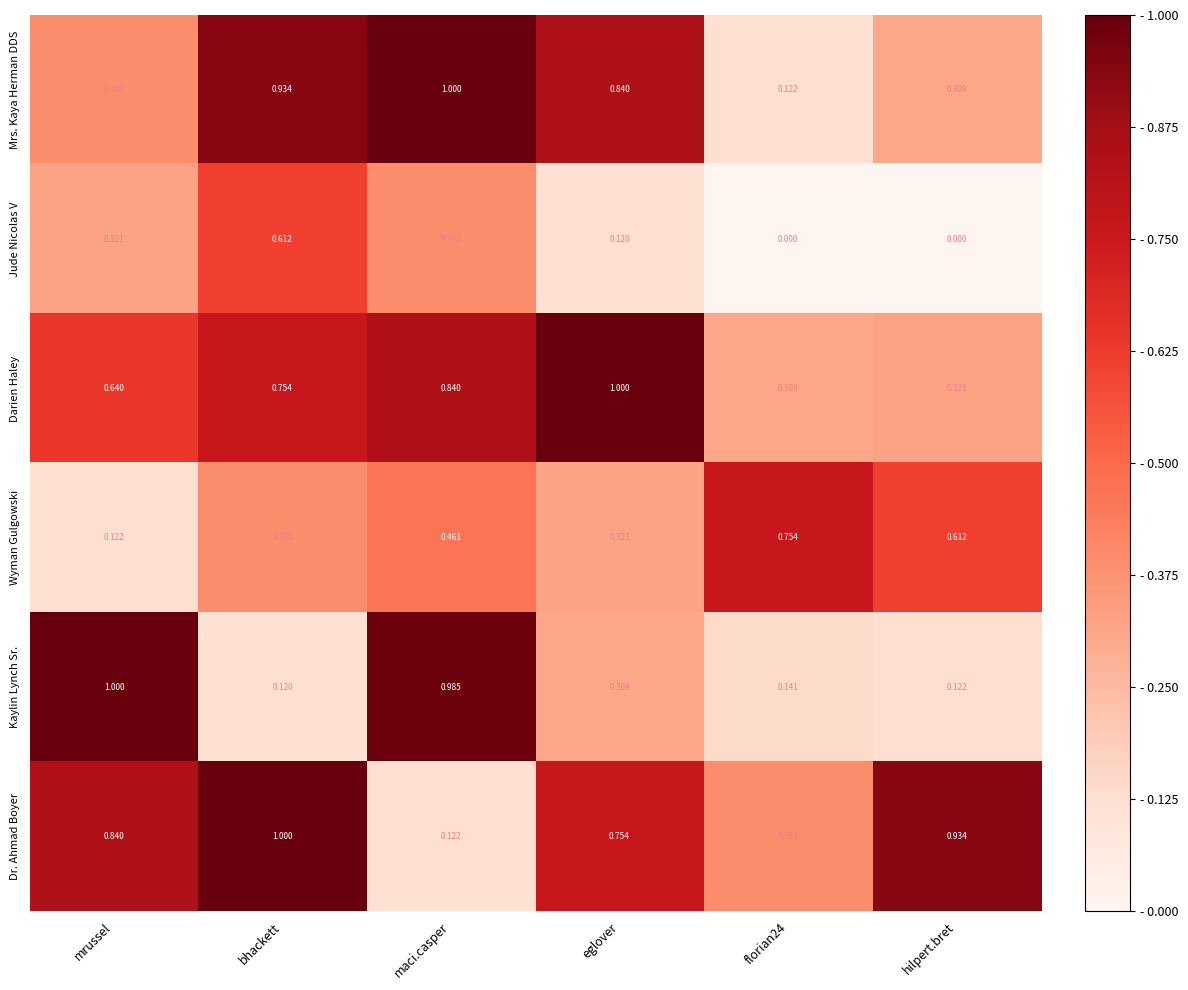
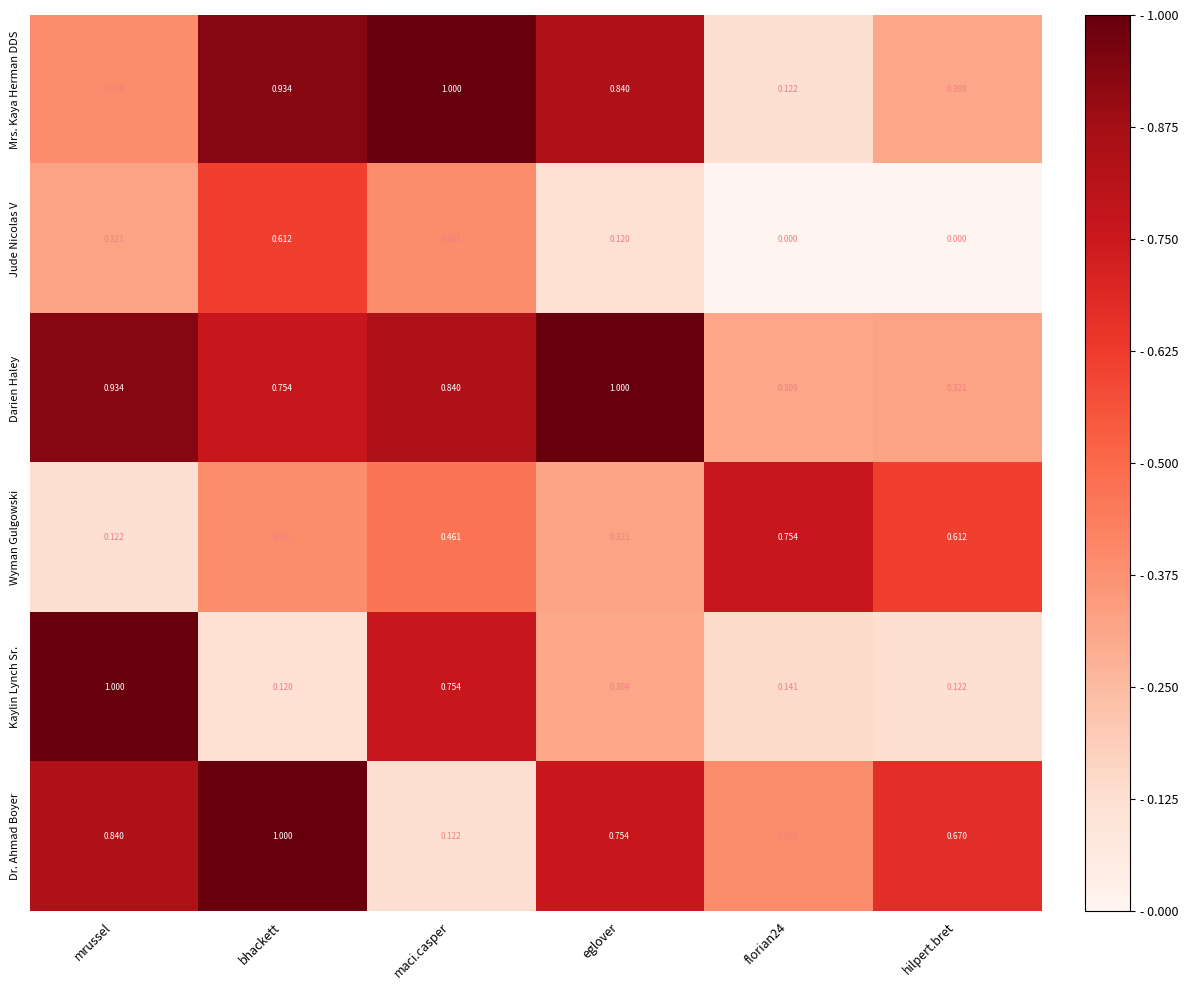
Darien Haley, mrussel: 0.640 -> 0.934
Kaylin Lynch Sr., maci.casper: 0.985 -> 0.754
Dr. Ahmad Boyer, hilpert.bret: 0.934 -> 0.670
